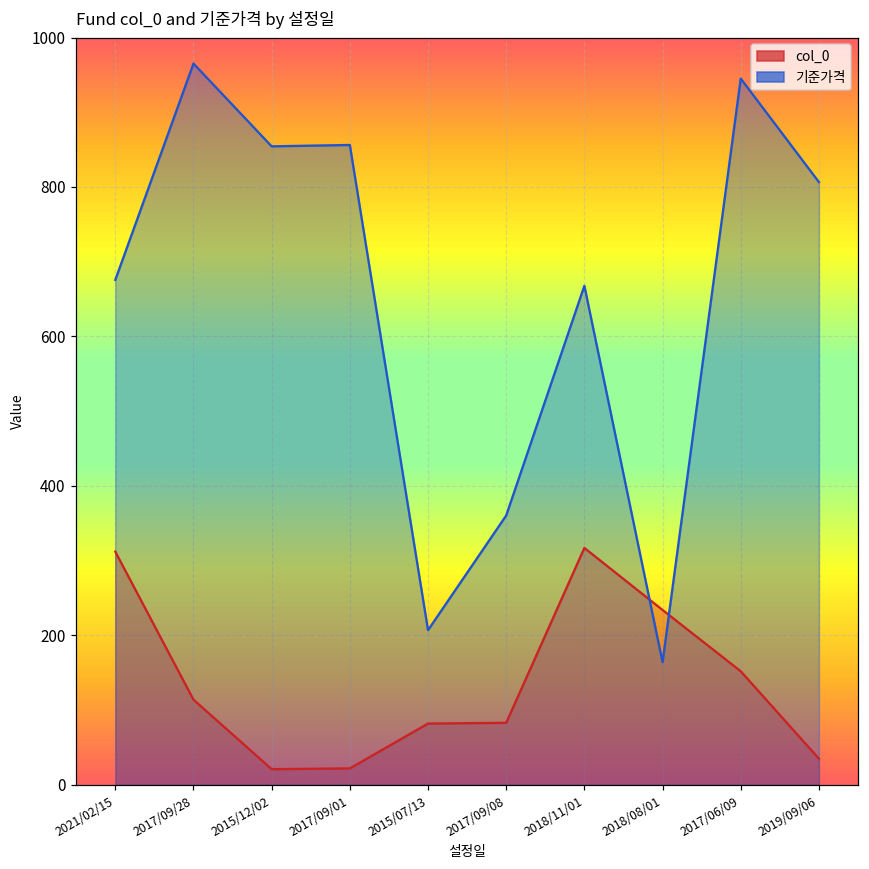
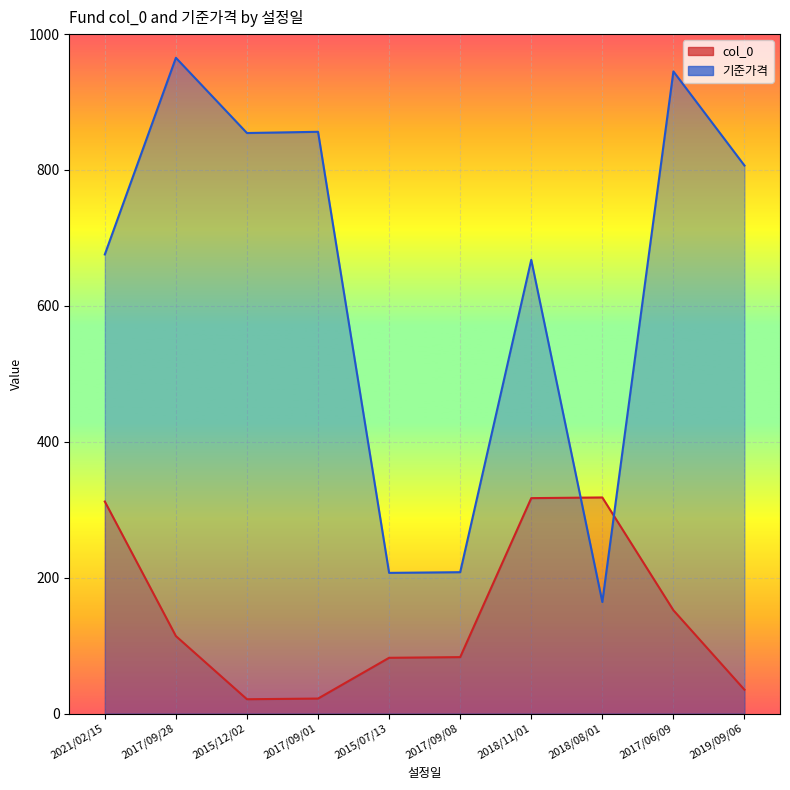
기준가격, 2017/09/08: 360 -> 210
col_0, 2018/08/01: 230 -> 320
